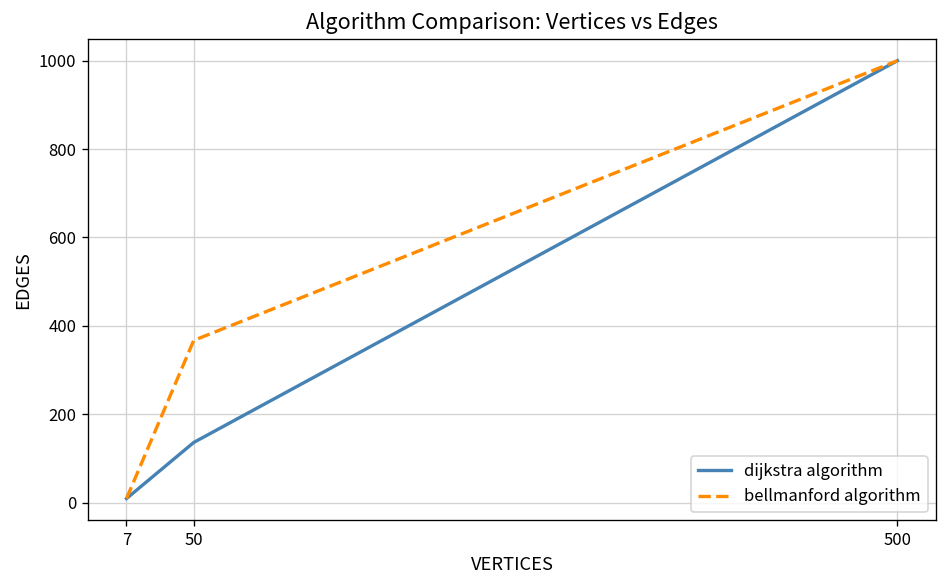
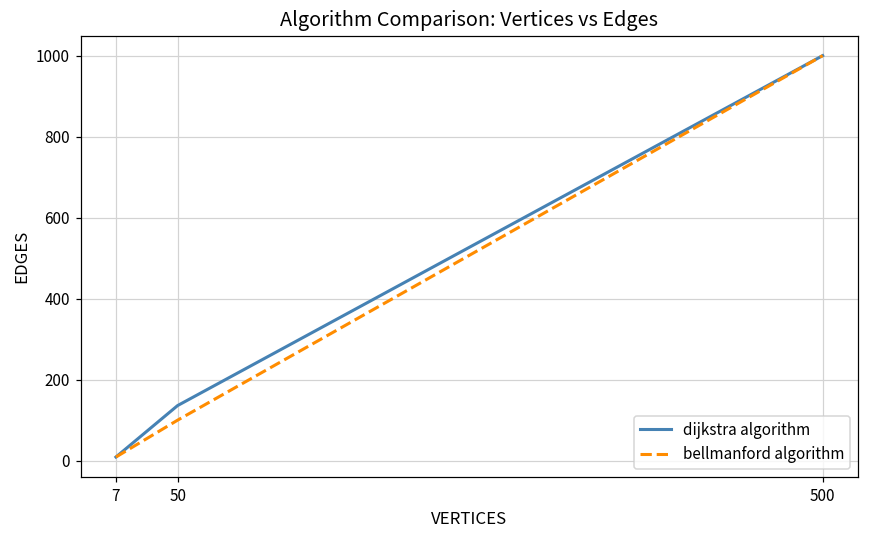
bellmanford algorithm, 50: 370 -> 100
